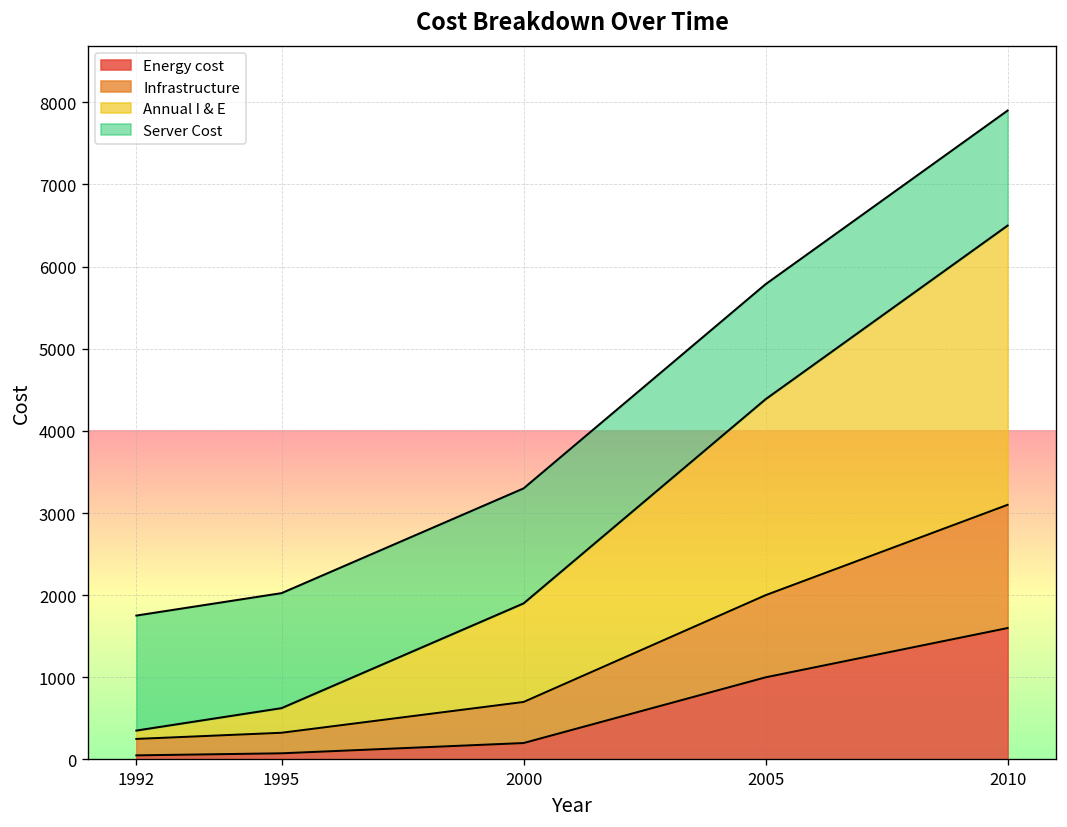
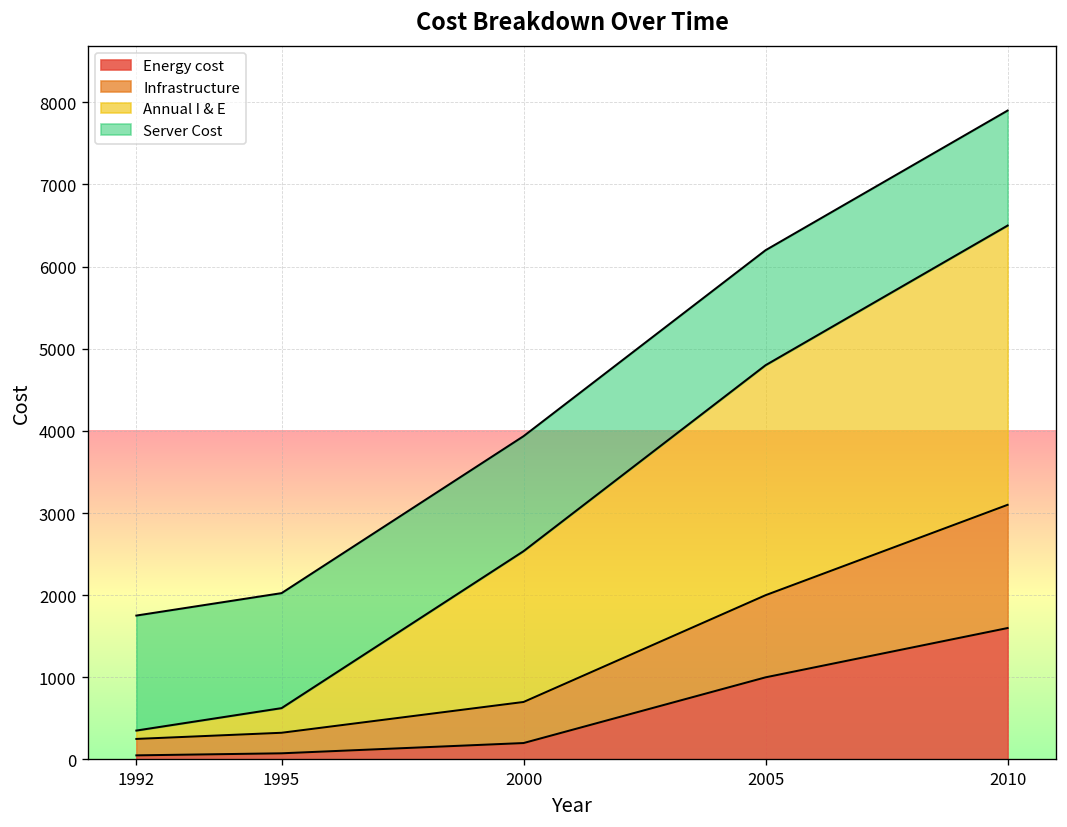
Annual I & E, 2000: 1200 -> 1800
Annual I & E, 2005: 2400 -> 2800
